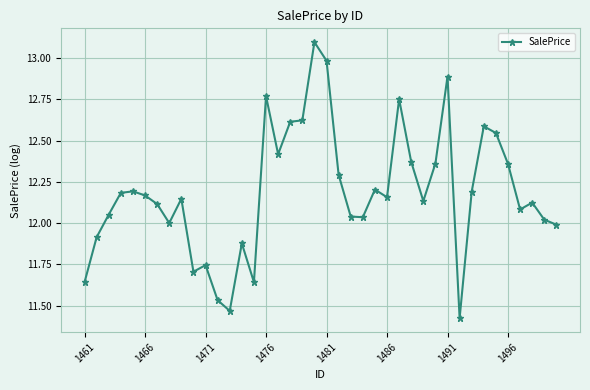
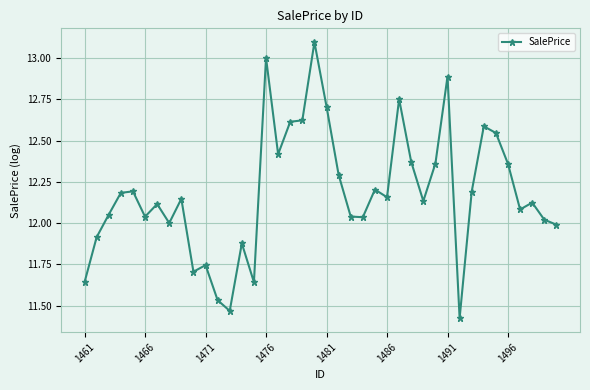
1466: 12.17 -> 12.04
1476: 12.77 -> 13.00
1481: 12.98 -> 12.71
